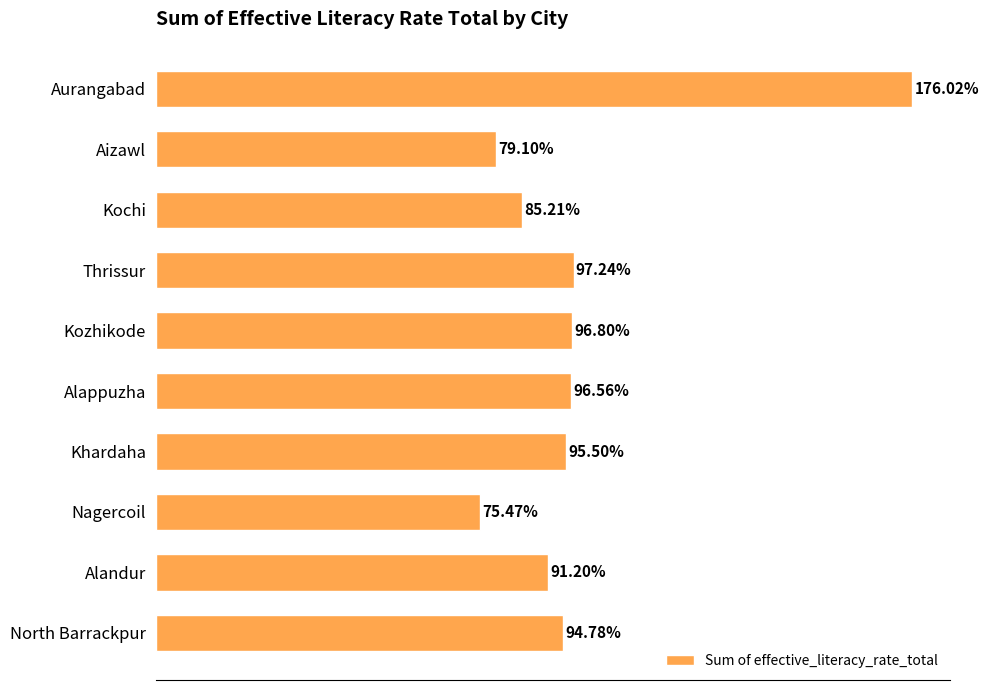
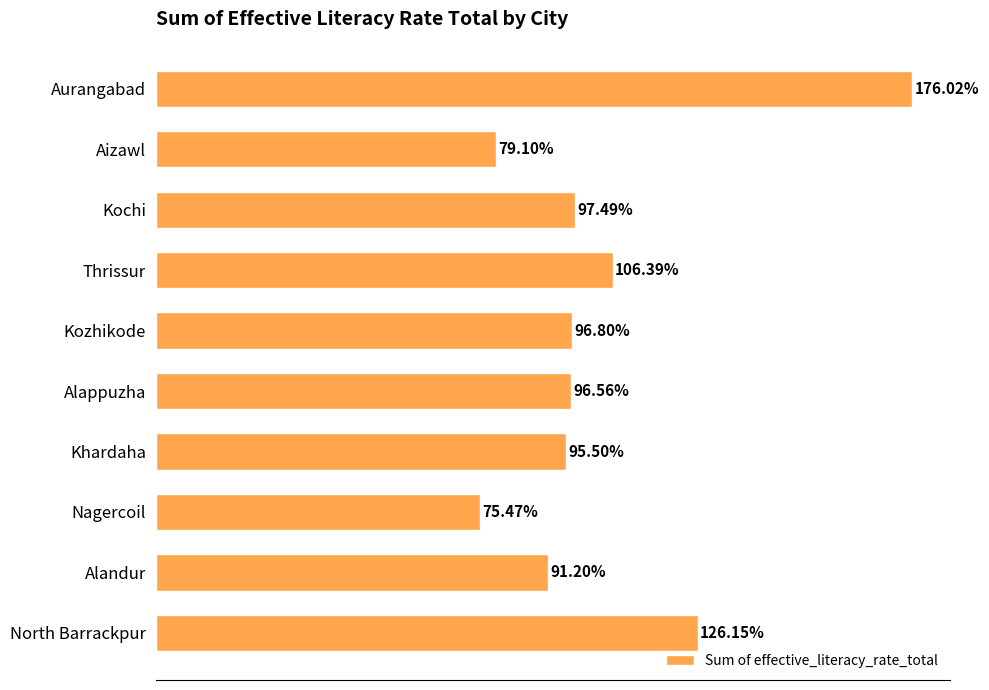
Kochi: 85.21% -> 97.49%
Thrissur: 97.24% -> 106.39%
North Barrackpur: 94.78% -> 126.15%
